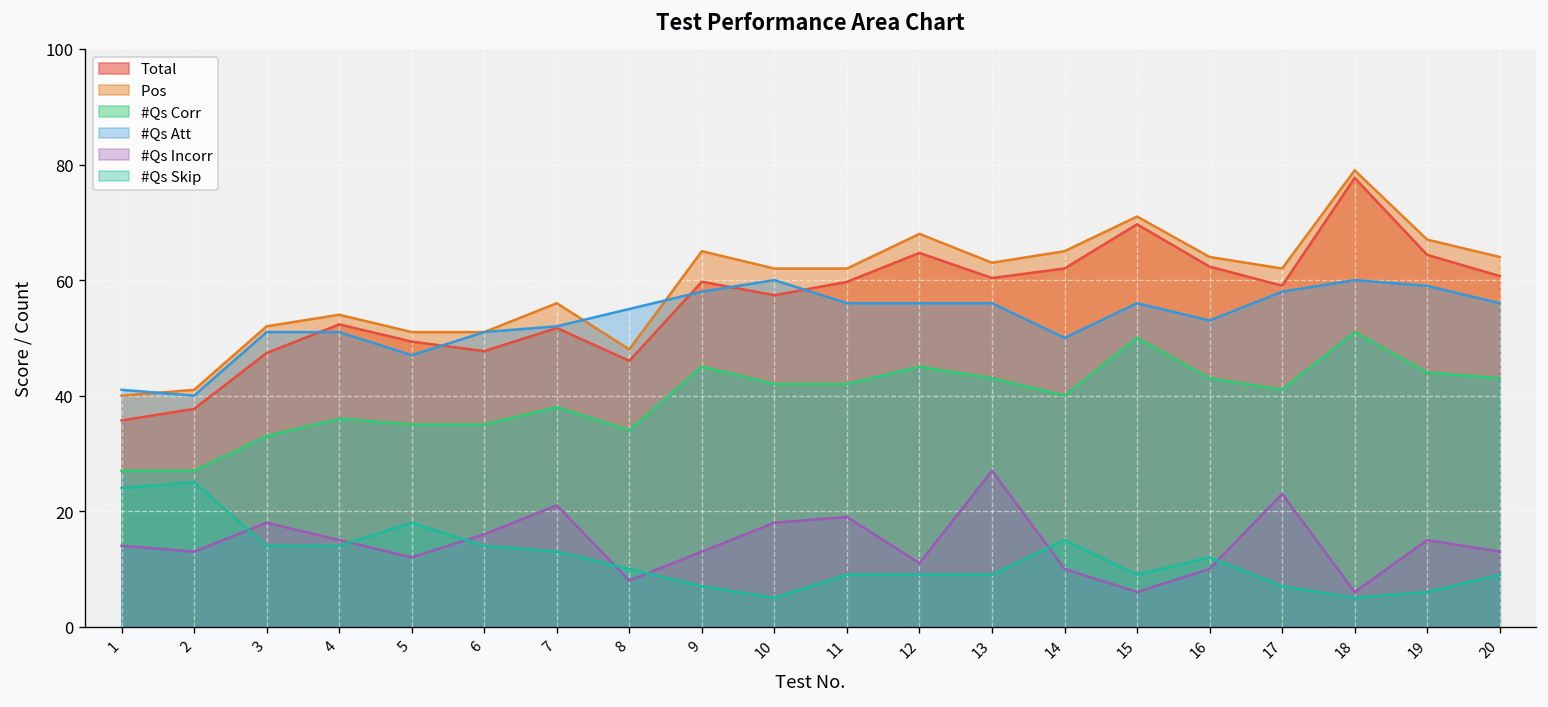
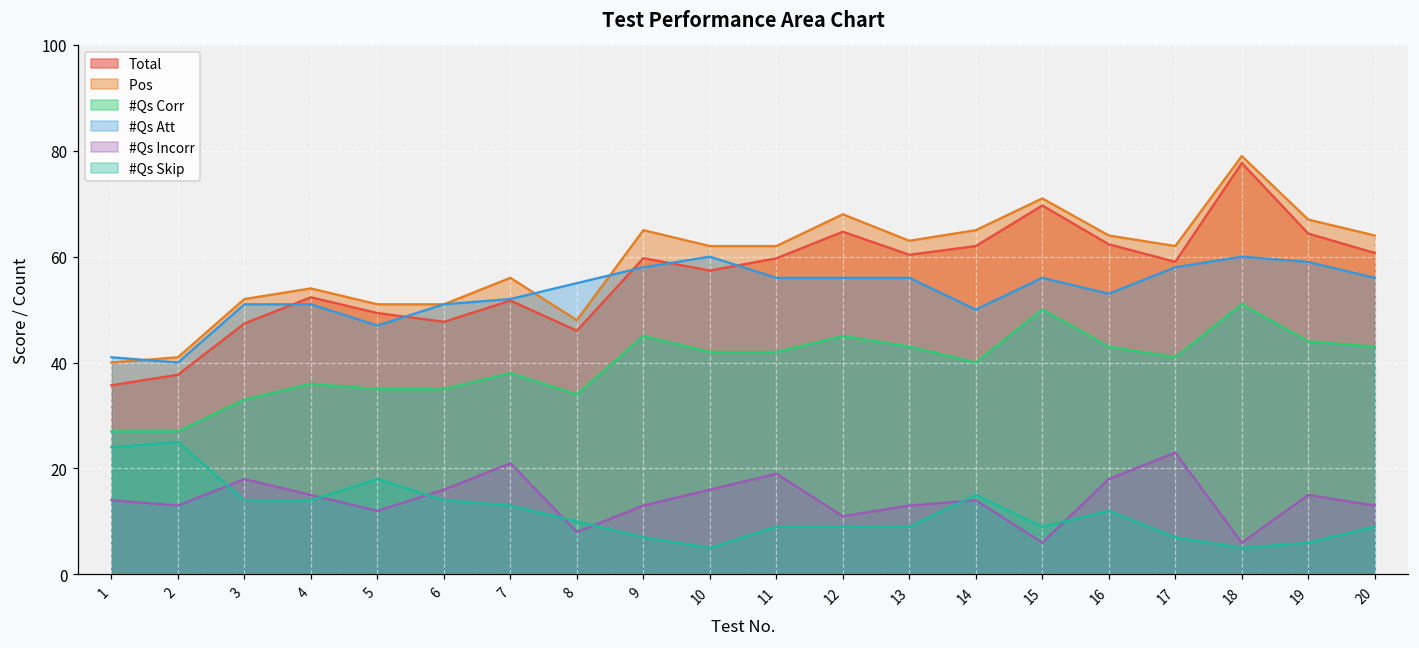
#Qs Incorr, 10: 18 -> 16
#Qs Incorr, 13: 27 -> 13
#Qs Incorr, 14: 10 -> 14
#Qs Incorr, 16: 10 -> 18
